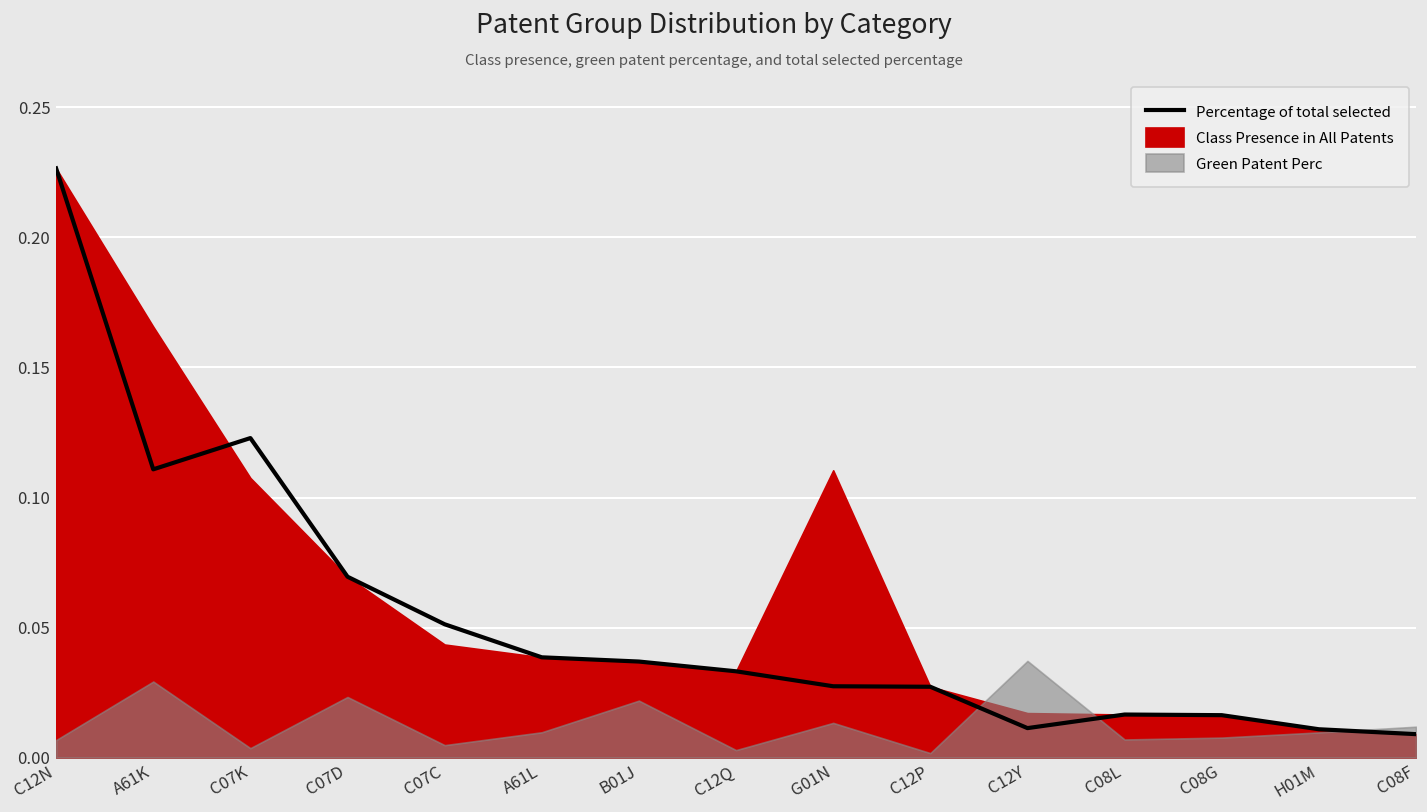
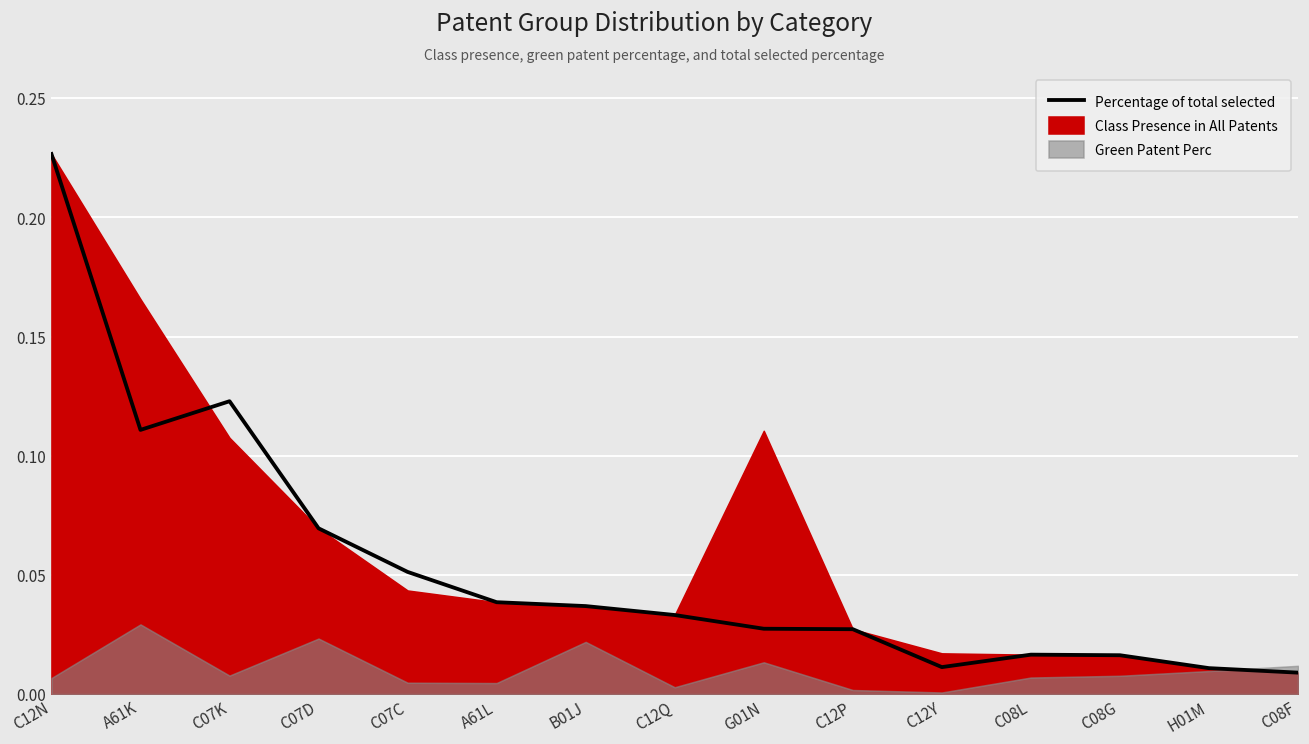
Green Patent Perc, C07K: 0.004 -> 0.008
Green Patent Perc, A61L: 0.010 -> 0.005
Green Patent Perc, C12Y: 0.037 -> 0.001
